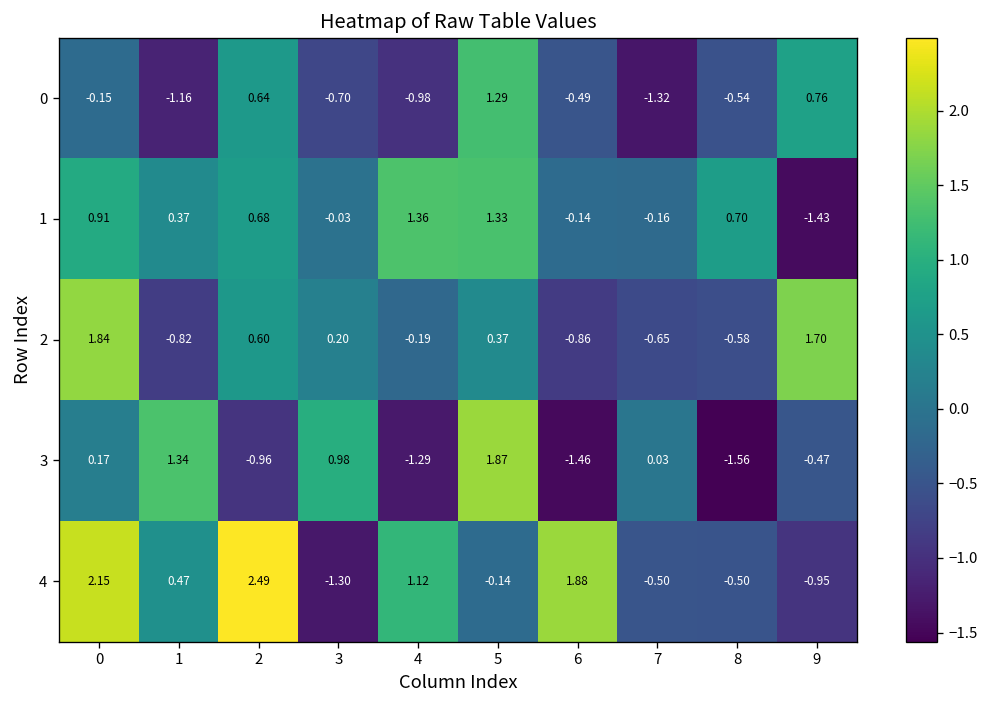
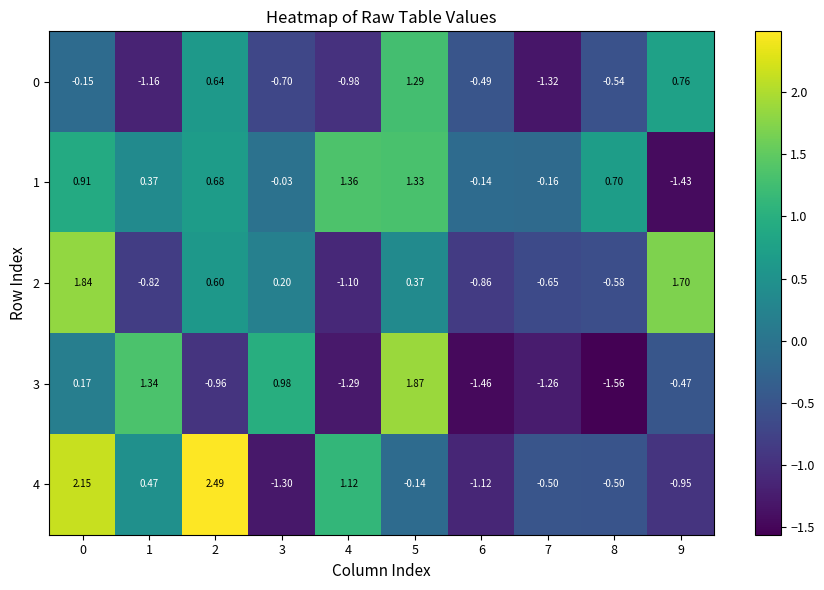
2, 4: -0.19 -> -1.10
3, 7: 0.03 -> -1.26
4, 6: 1.88 -> -1.12
